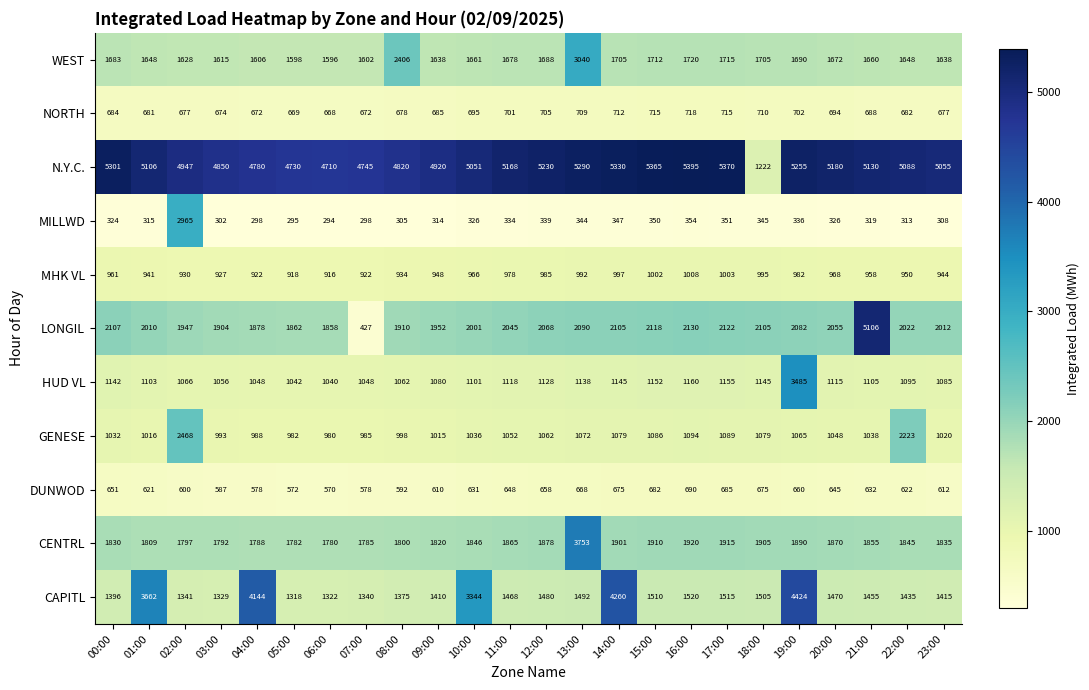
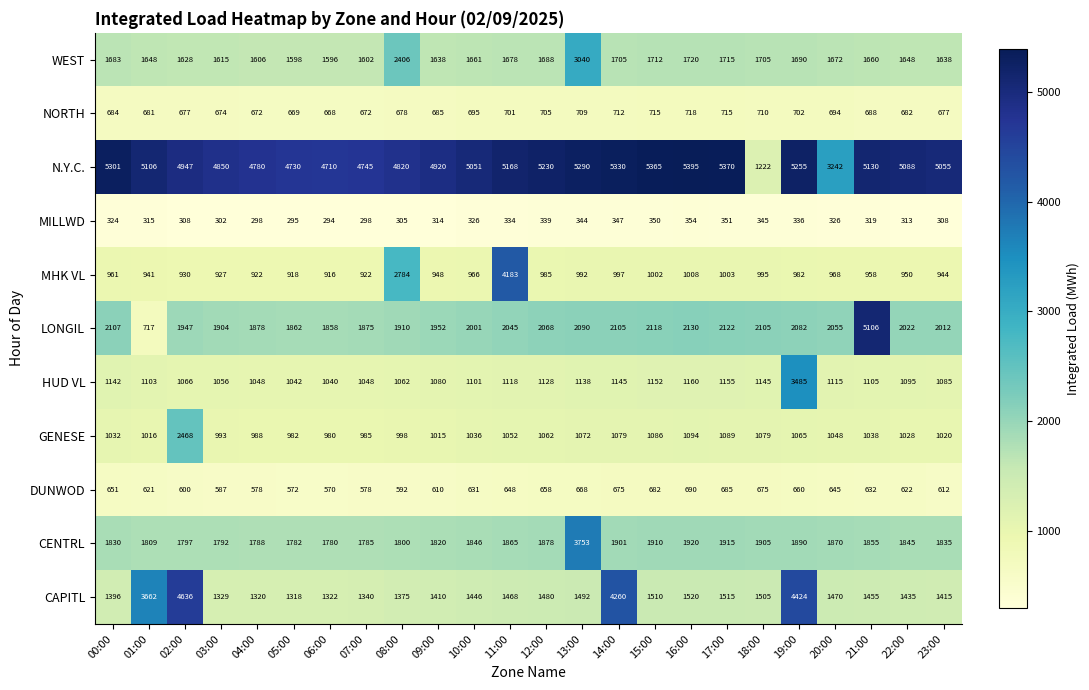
N.Y.C., 20:00: 5180 -> 3242
MILLWD, 02:00: 2965 -> 308
MHK VL, 08:00: 934 -> 2784
MHK VL, 11:00: 978 -> 4183
LONGIL, 01:00: 2010 -> 717
LONGIL, 07:00: 427 -> 1875
GENESE, 22:00: 2223 -> 1028
CAPITL, 02:00: 1341 -> 4636
CAPITL, 04:00: 4144 -> 1320
CAPITL, 10:00: 3344 -> 1446
